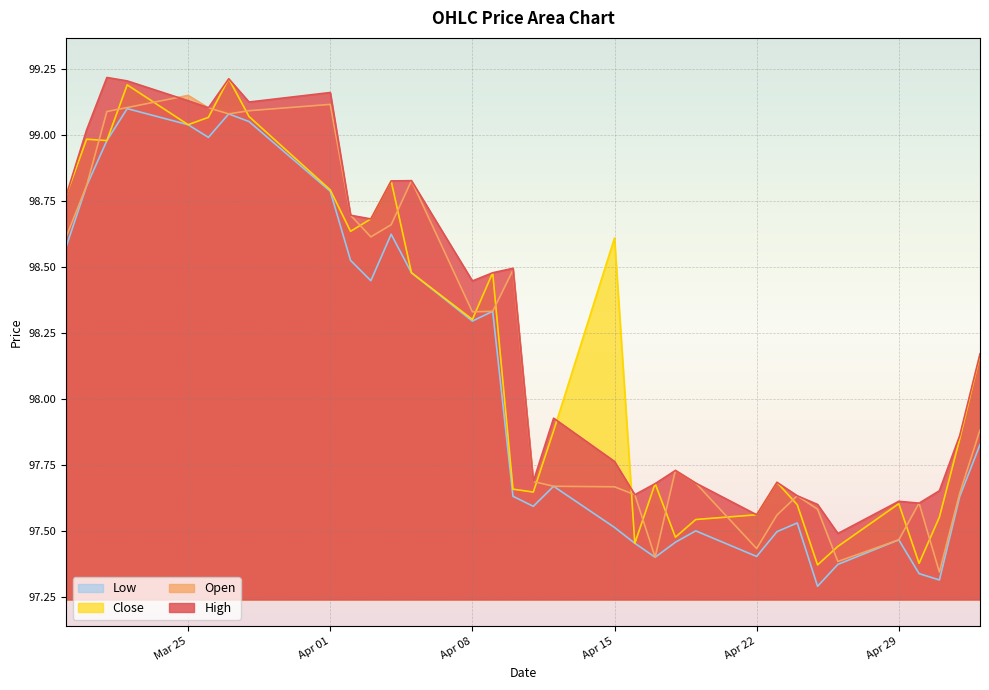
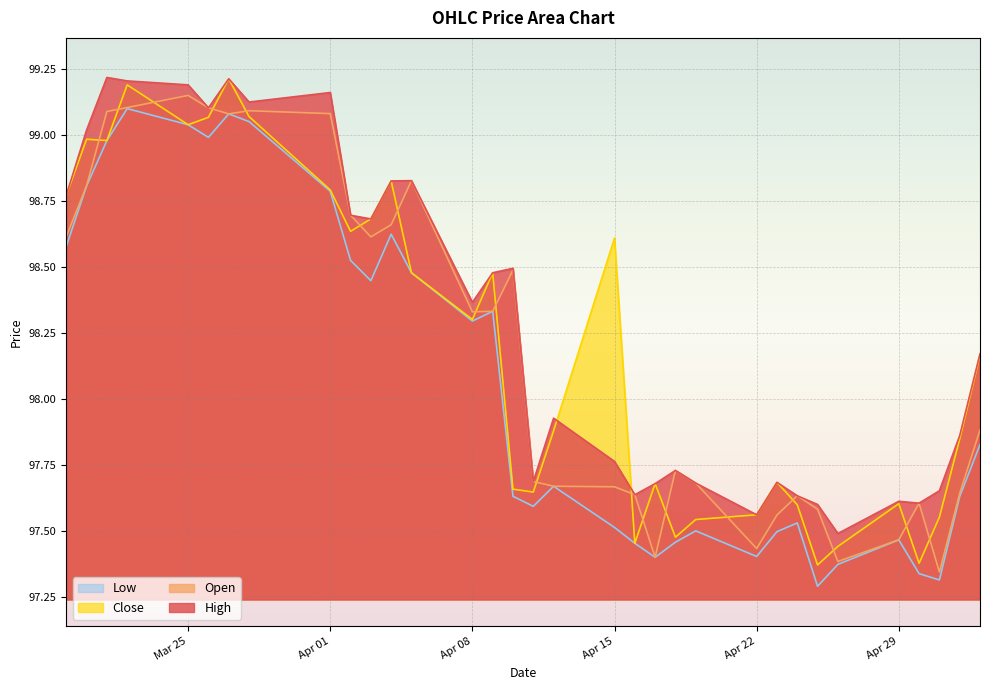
High, Mar 25: 99.13 -> 99.19
Open, Apr 01: 99.12 -> 99.08
High, Apr 08: 98.45 -> 98.37
